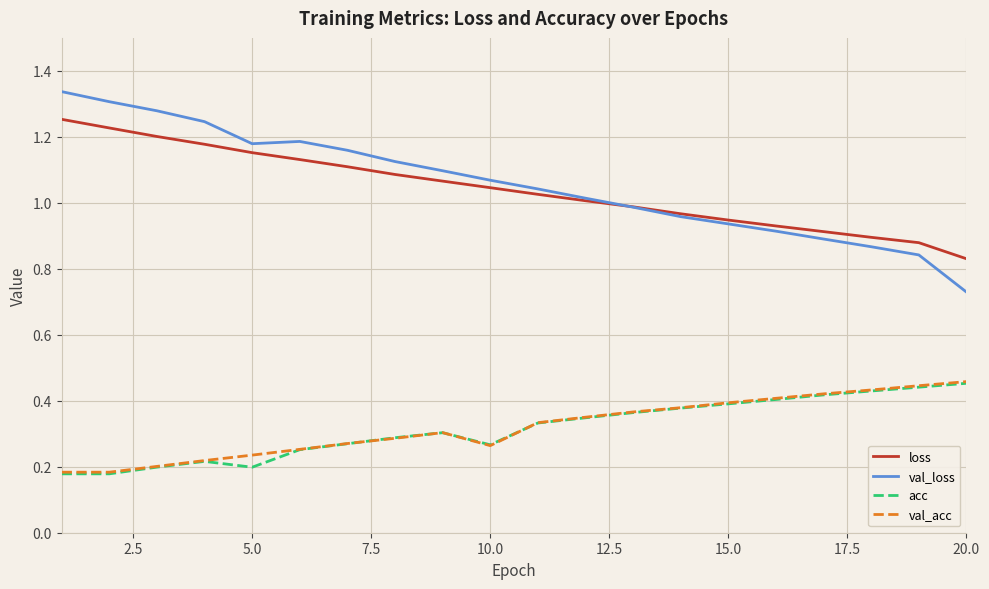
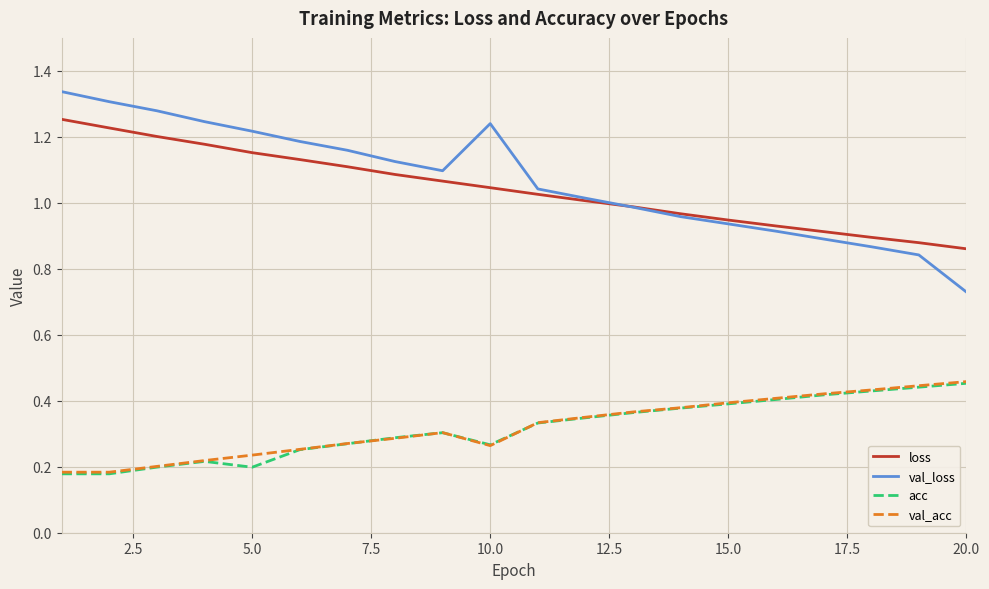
val_loss, 5.0: 1.18 -> 1.22
val_loss, 10.0: 1.07 -> 1.24
loss, 20.0: 0.83 -> 0.86
